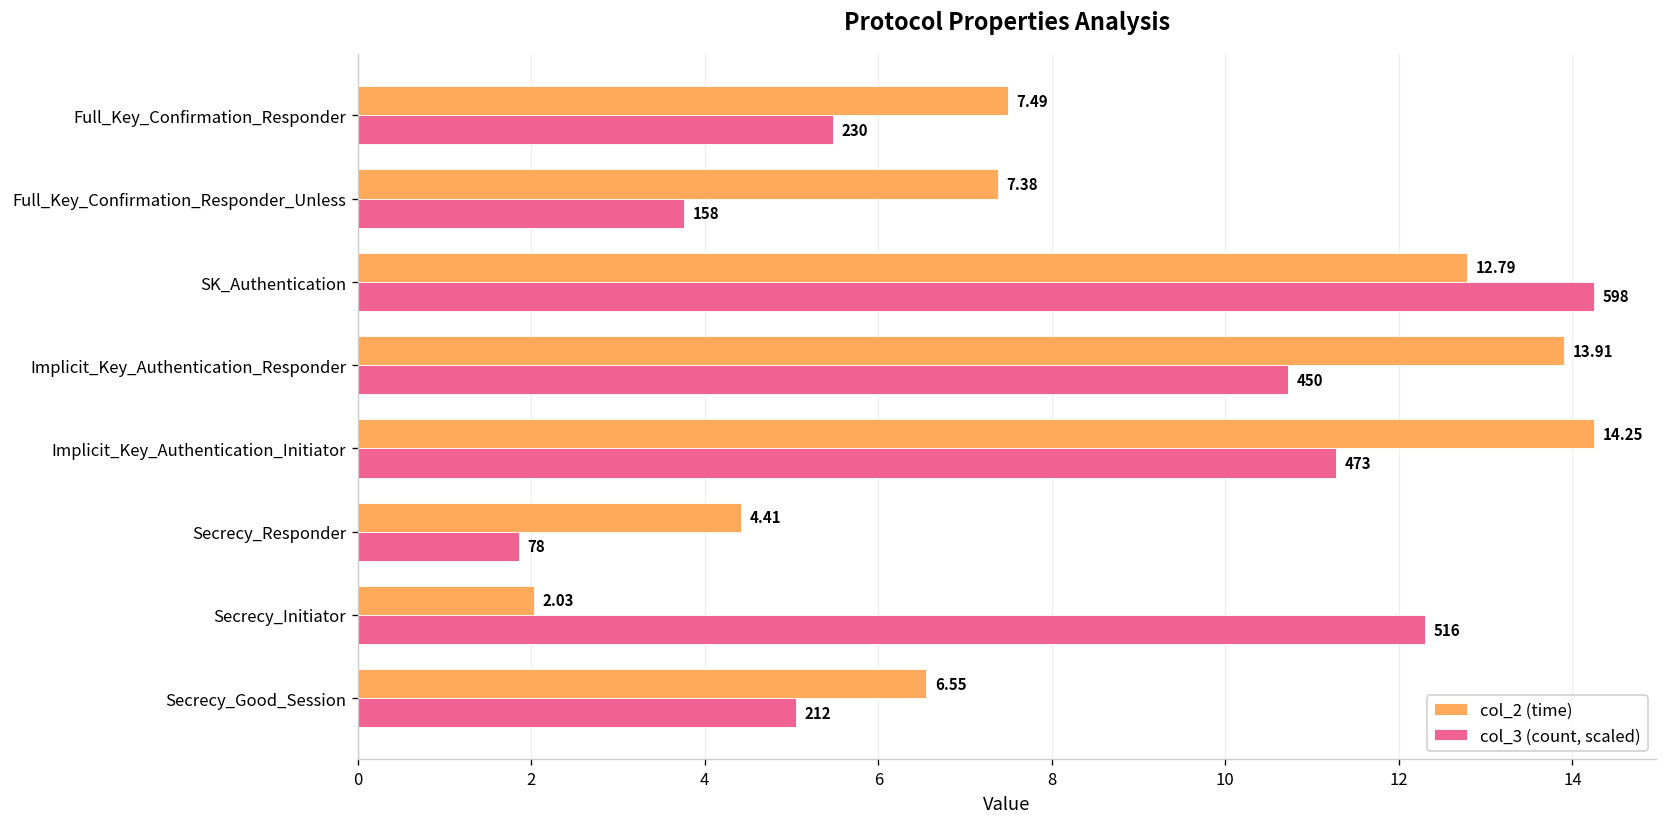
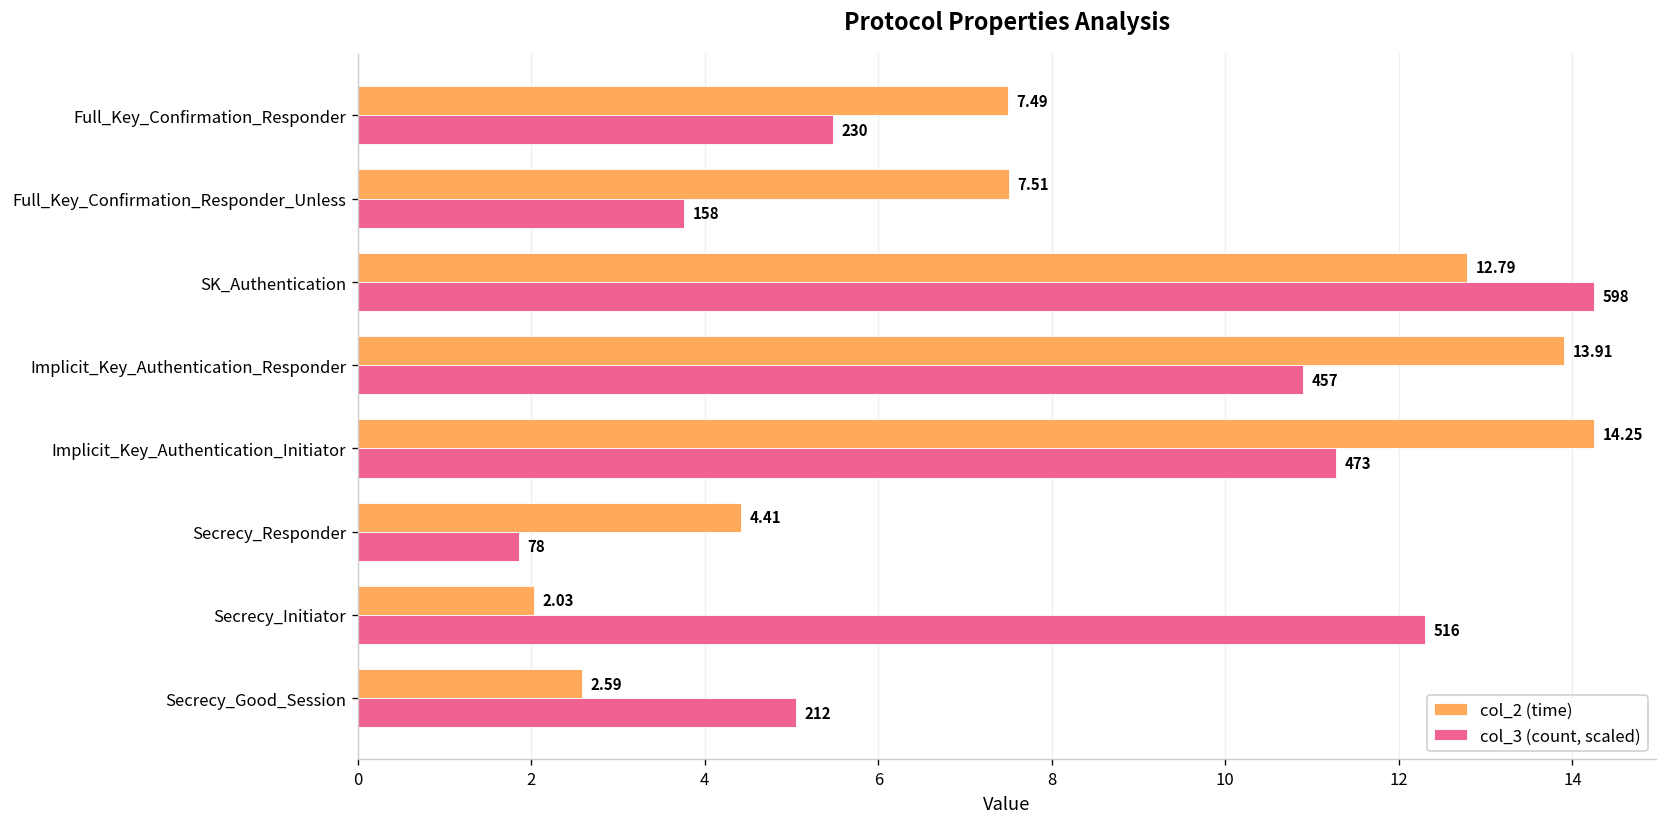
col_2 (time), Full_Key_Confirmation_Responder_Unless: 7.38 -> 7.51
col_3 (count, scaled), Implicit_Key_Authentication_Responder: 450 -> 457
col_2 (time), Secrecy_Good_Session: 6.55 -> 2.59
